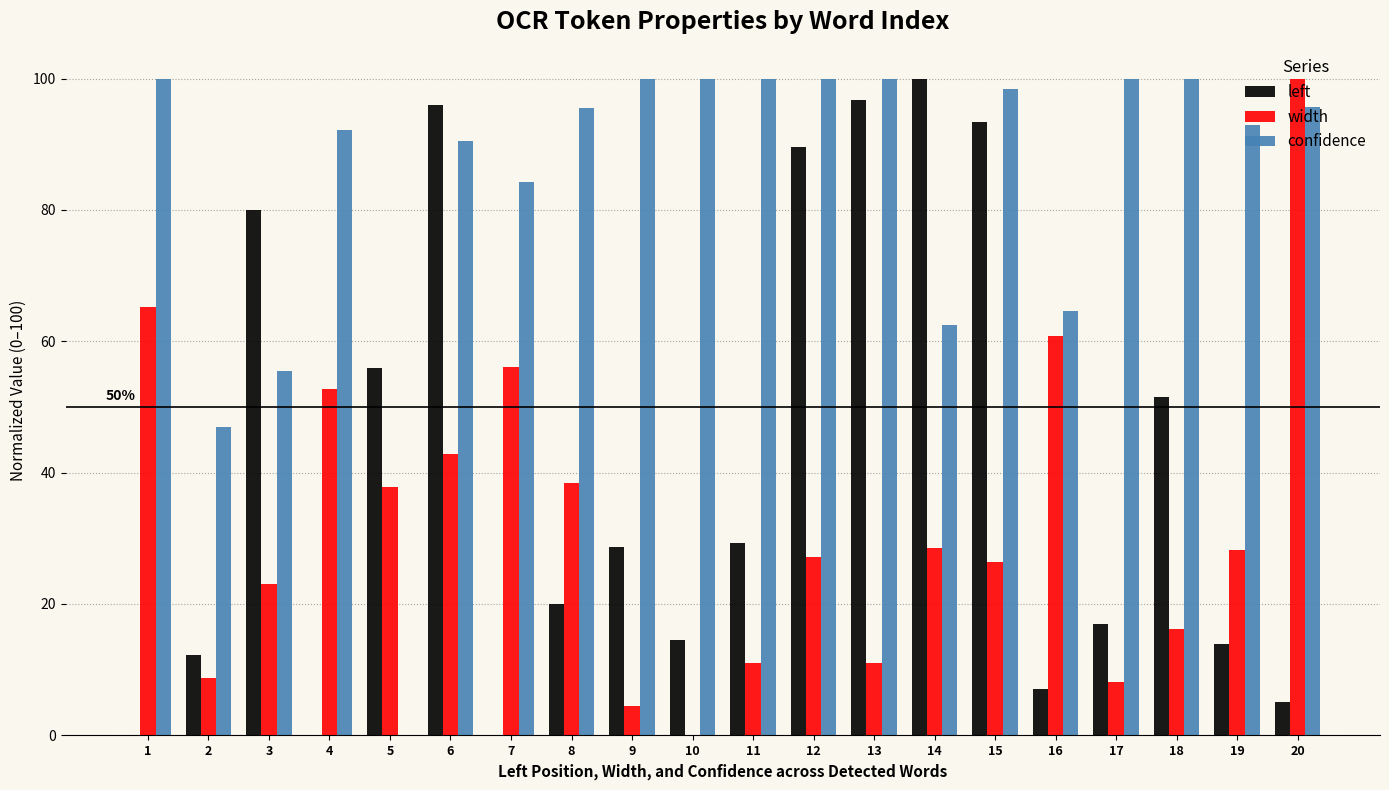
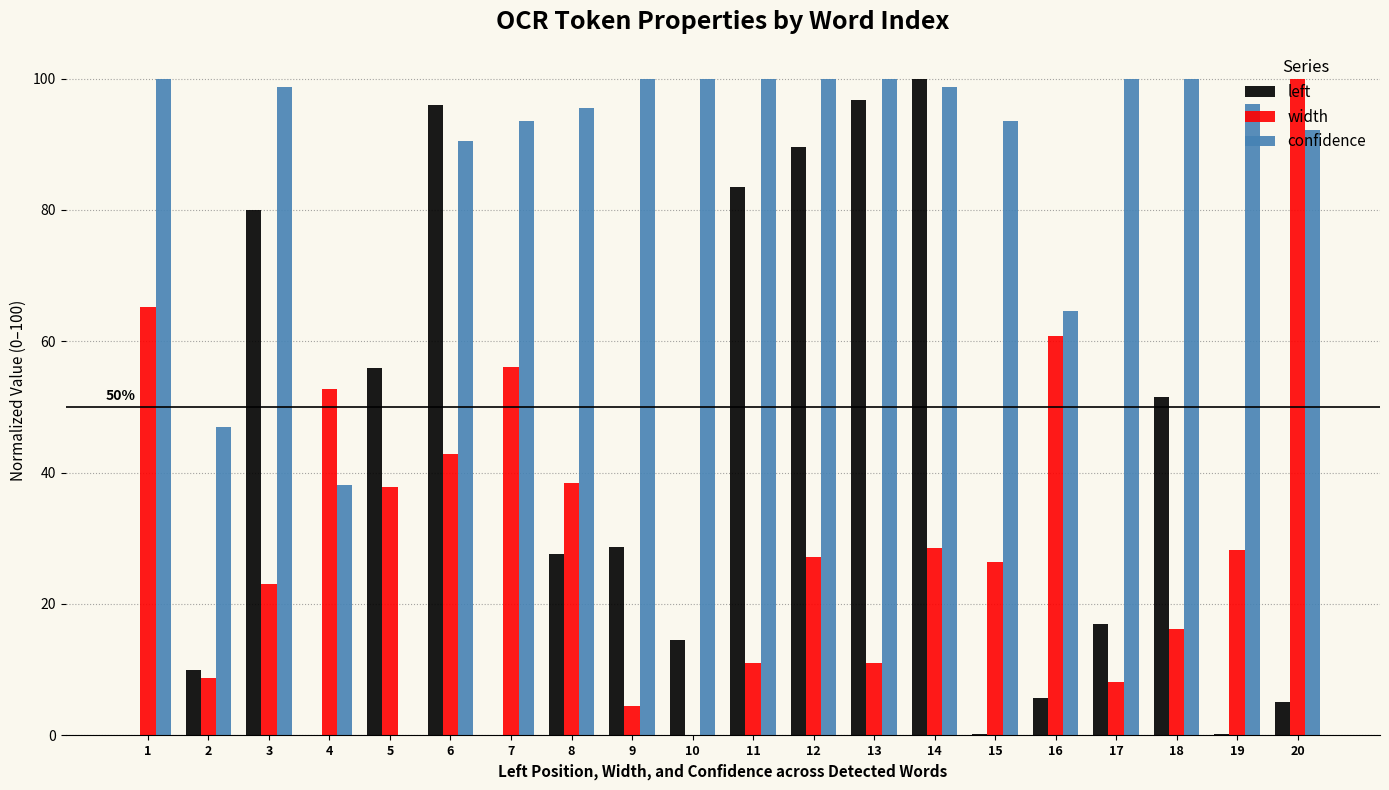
left, 2: 12 -> 10
confidence, 3: 55 -> 99
confidence, 4: 92 -> 38
confidence, 7: 84 -> 94
left, 8: 20 -> 28
left, 11: 29 -> 83
confidence, 14: 62 -> 99
left, 15: 93 -> 0
confidence, 15: 98 -> 94
left, 16: 7 -> 6
left, 19: 14 -> 0
confidence, 19: 93 -> 96
confidence, 20: 96 -> 92
